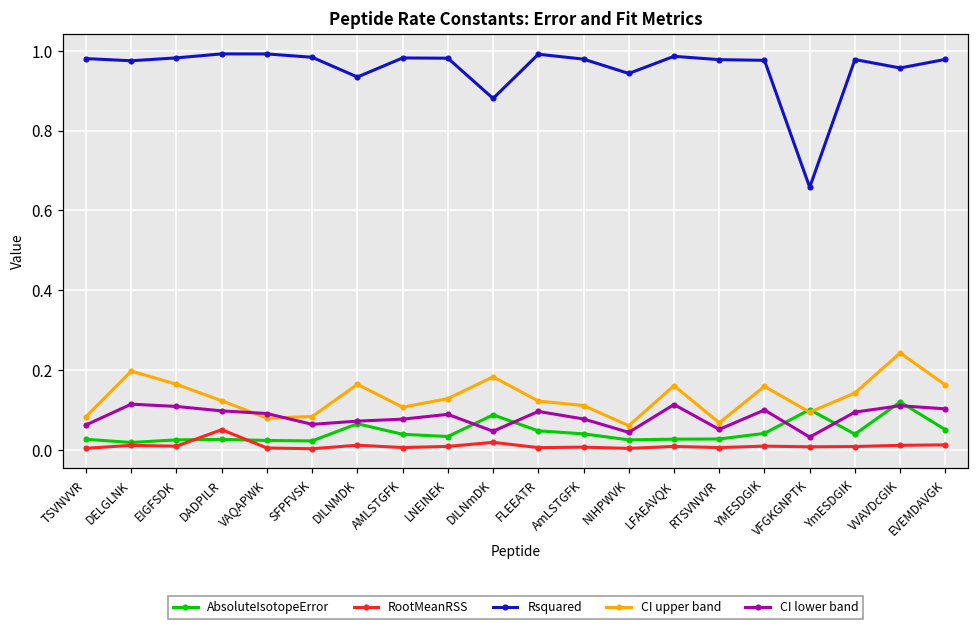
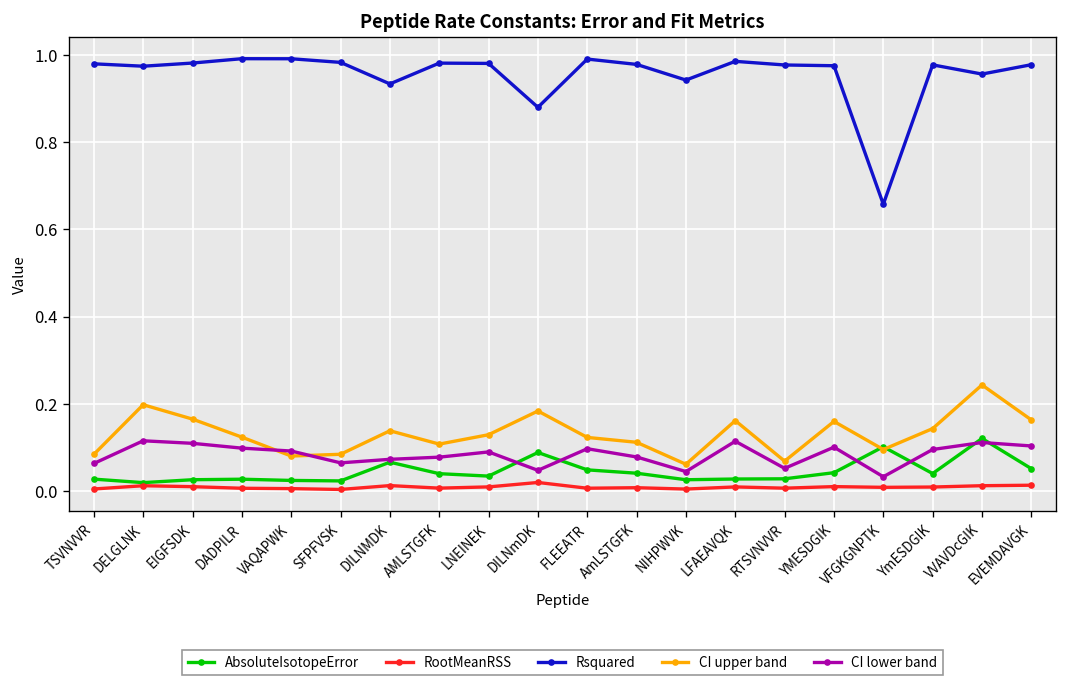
RootMeanRSS, DADPILR: 0.05 -> 0.01
CI upper band, DILNMDK: 0.16 -> 0.14
